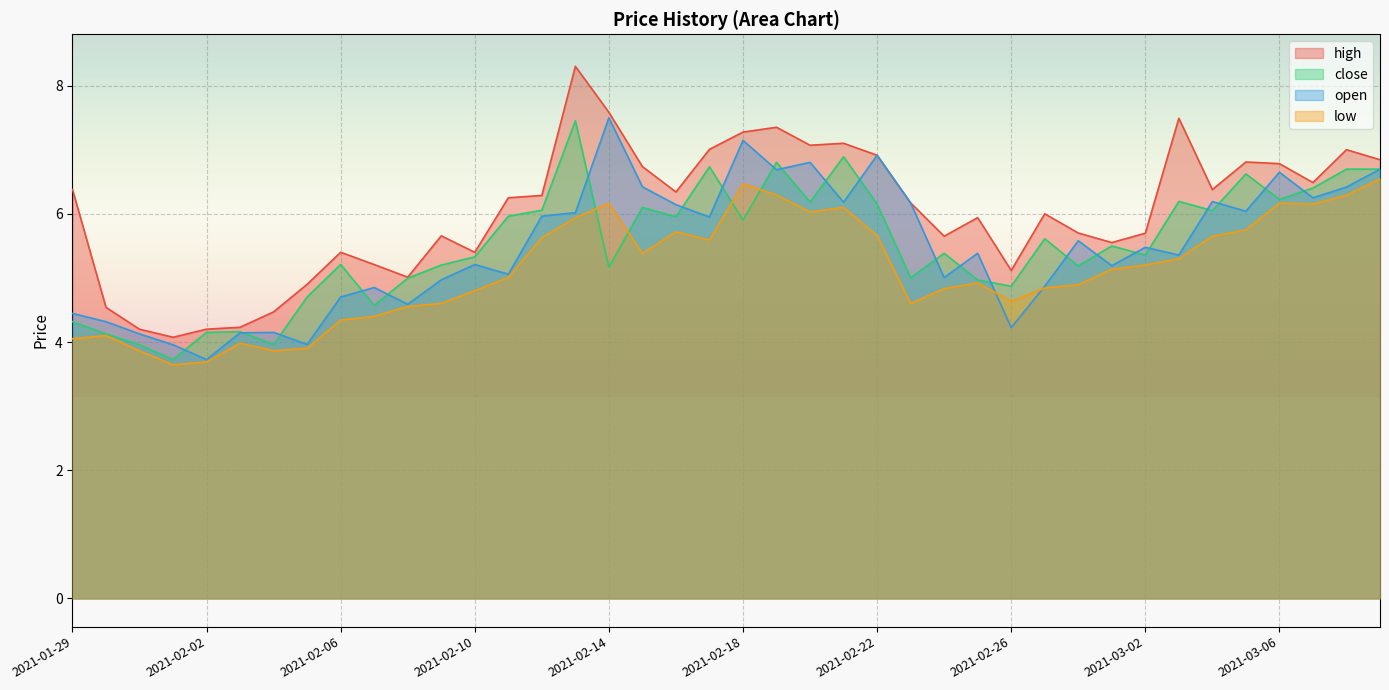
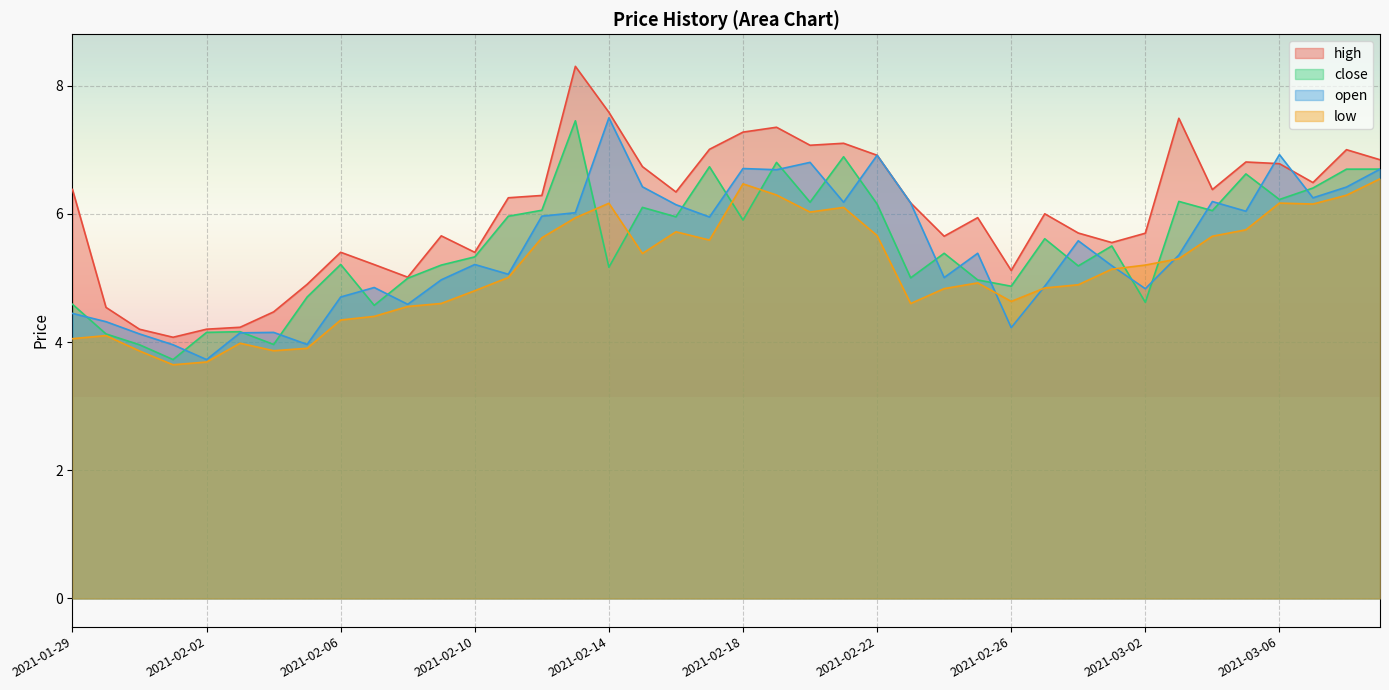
close, 2021-01-29: 4.3 -> 4.6
open, 2021-02-18: 7.1 -> 6.7
close, 2021-03-02: 5.4 -> 4.6
open, 2021-03-02: 5.5 -> 4.8
open, 2021-03-06: 6.6 -> 6.9
